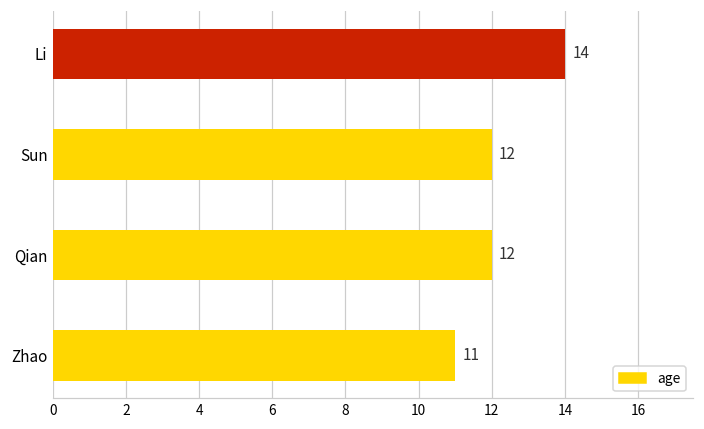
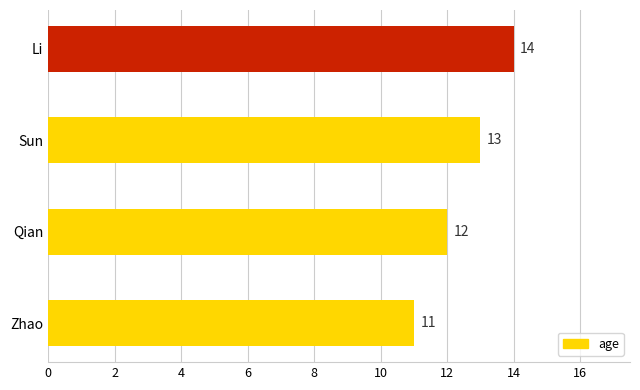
Sun: 12 -> 13
